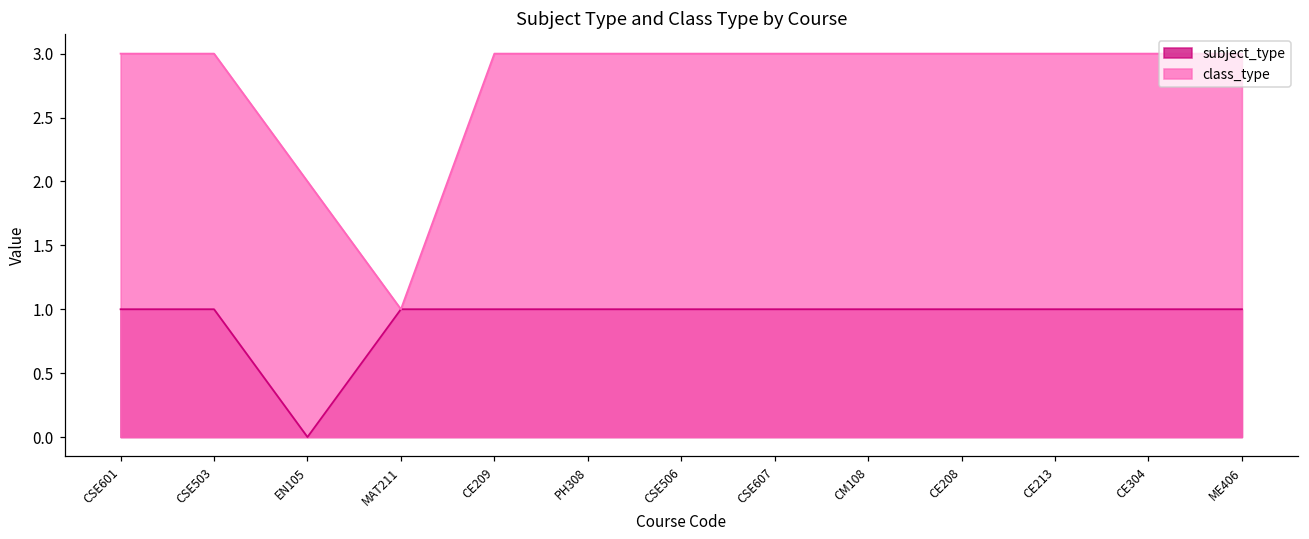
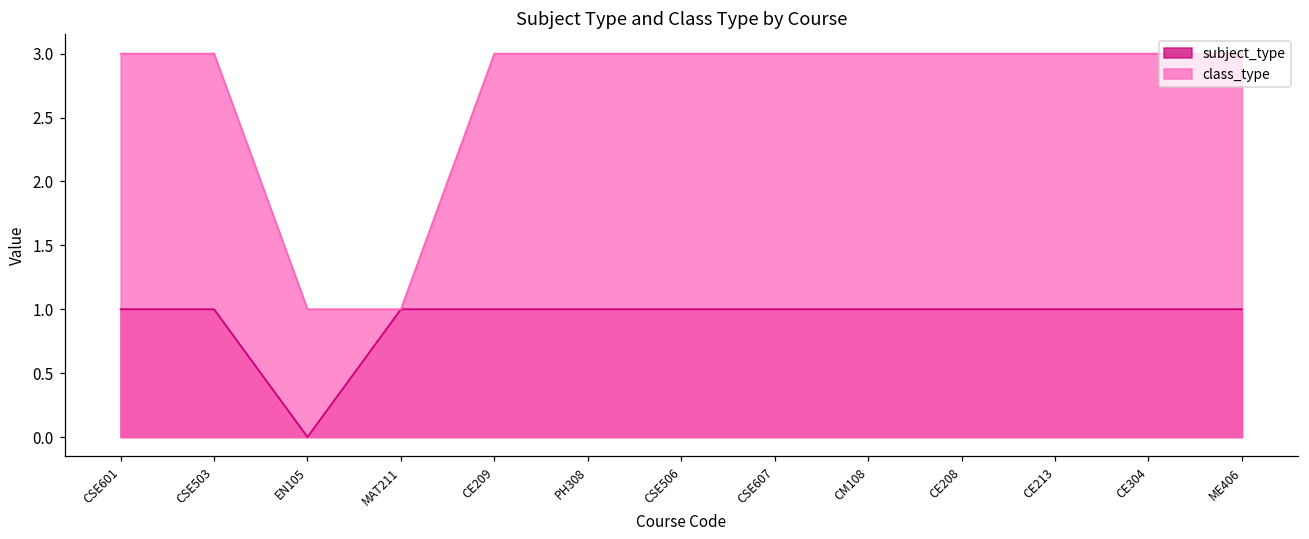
class_type, EN105: 2 -> 1
